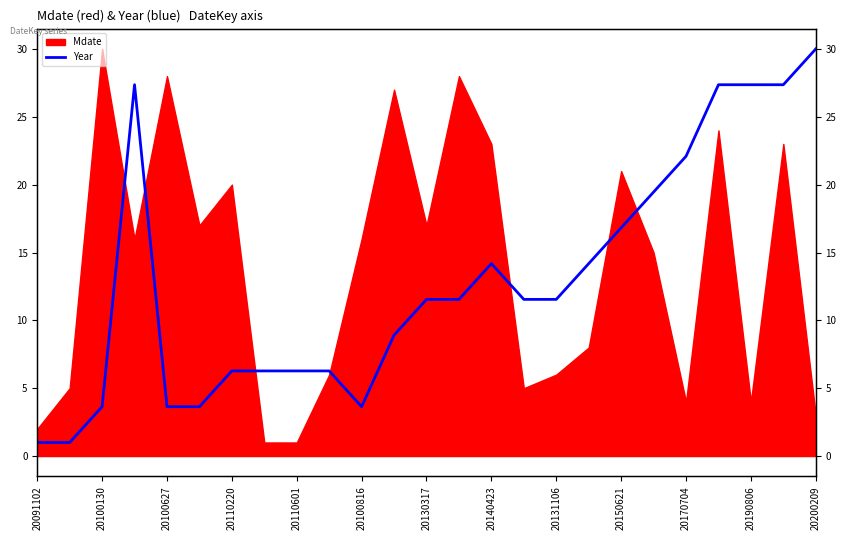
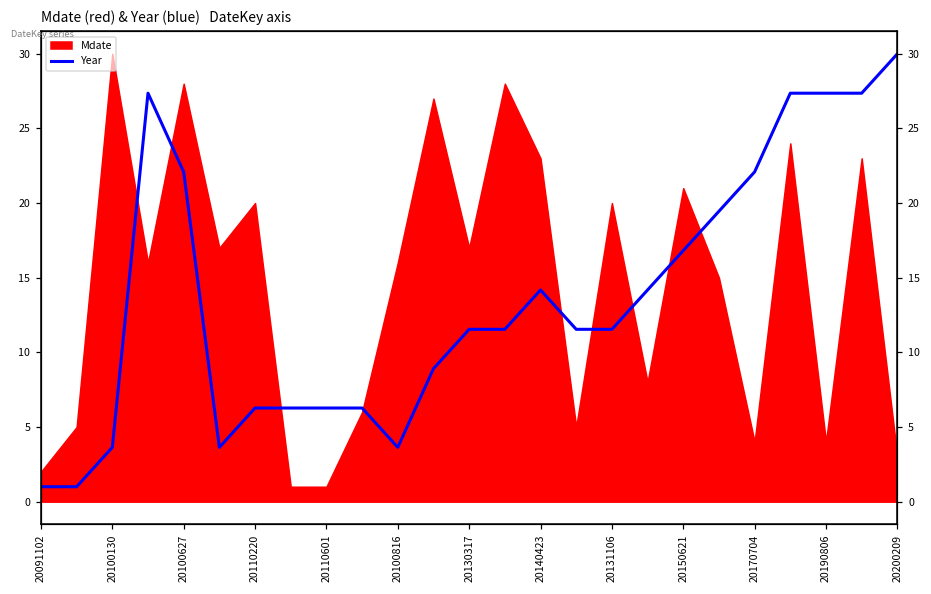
Year, 20100627: 3.6 -> 22.1
Mdate, 20131106: 6 -> 20
